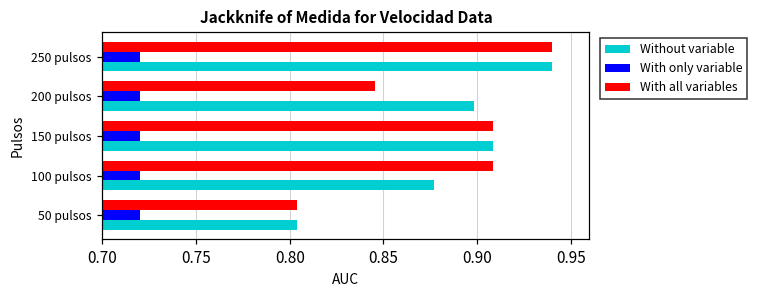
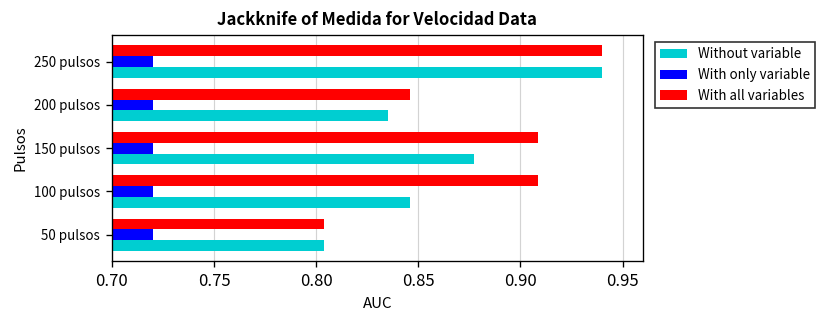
Without variable, 200 pulsos: 0.898 -> 0.835
Without variable, 150 pulsos: 0.909 -> 0.877
Without variable, 100 pulsos: 0.877 -> 0.846
